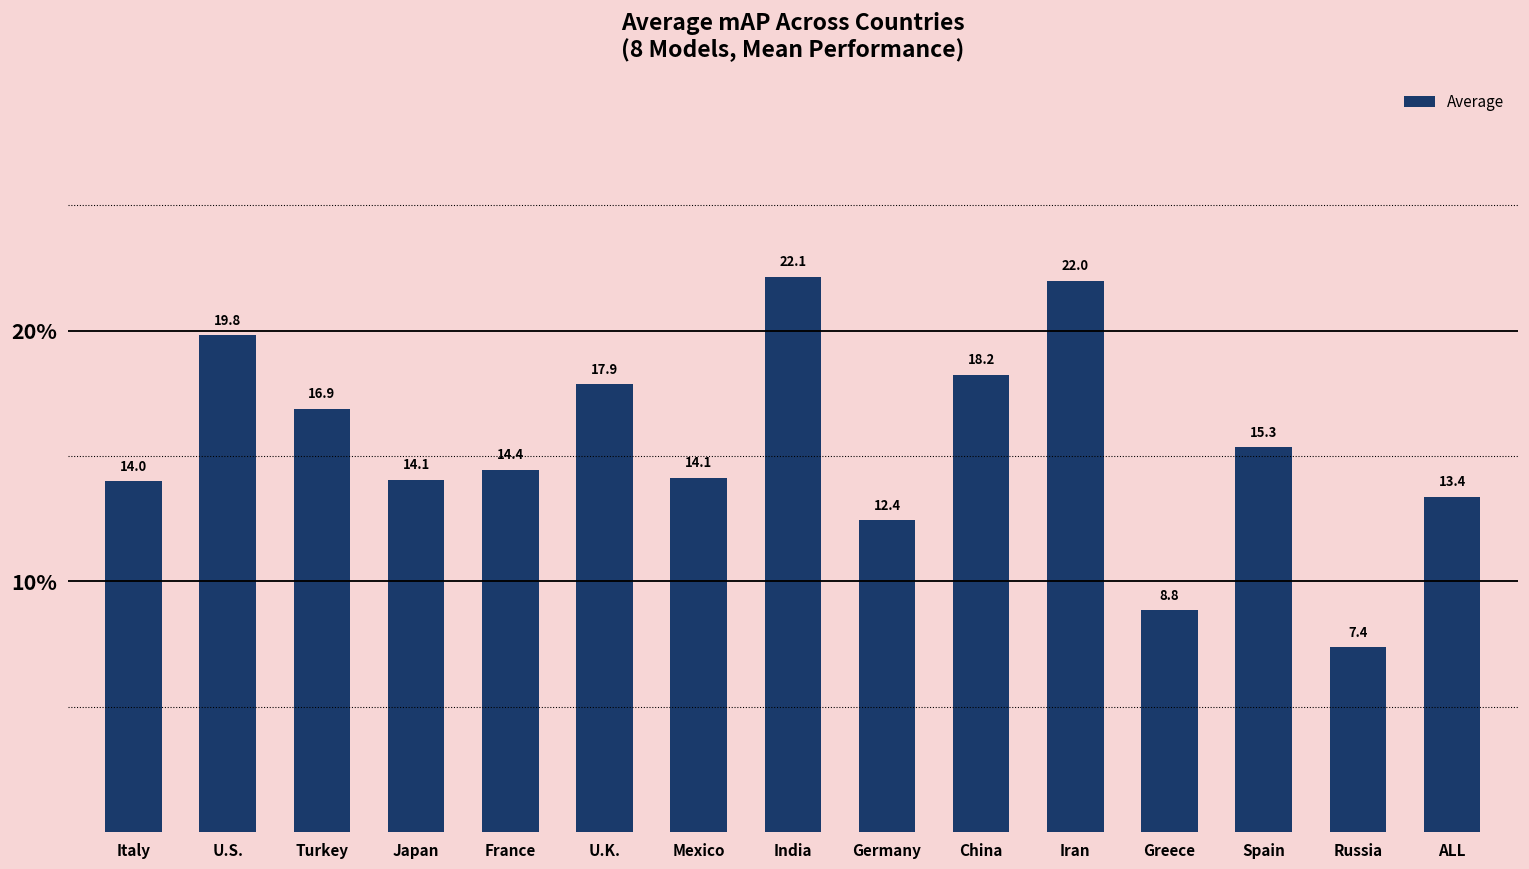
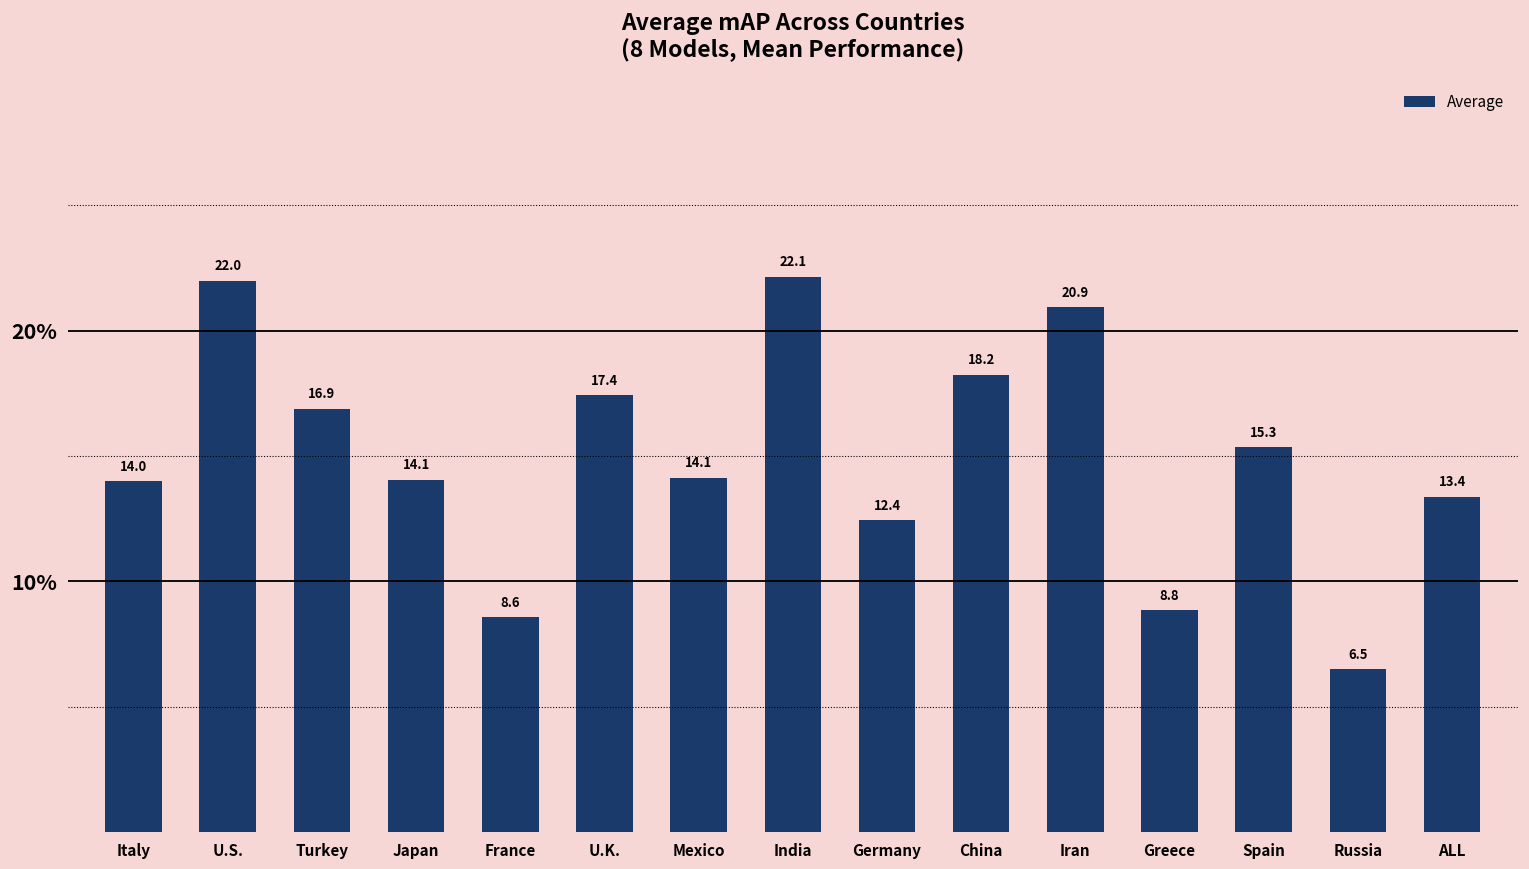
U.S.: 19.8 -> 22.0
France: 14.4 -> 8.6
U.K.: 17.9 -> 17.4
Iran: 22.0 -> 20.9
Russia: 7.4 -> 6.5
